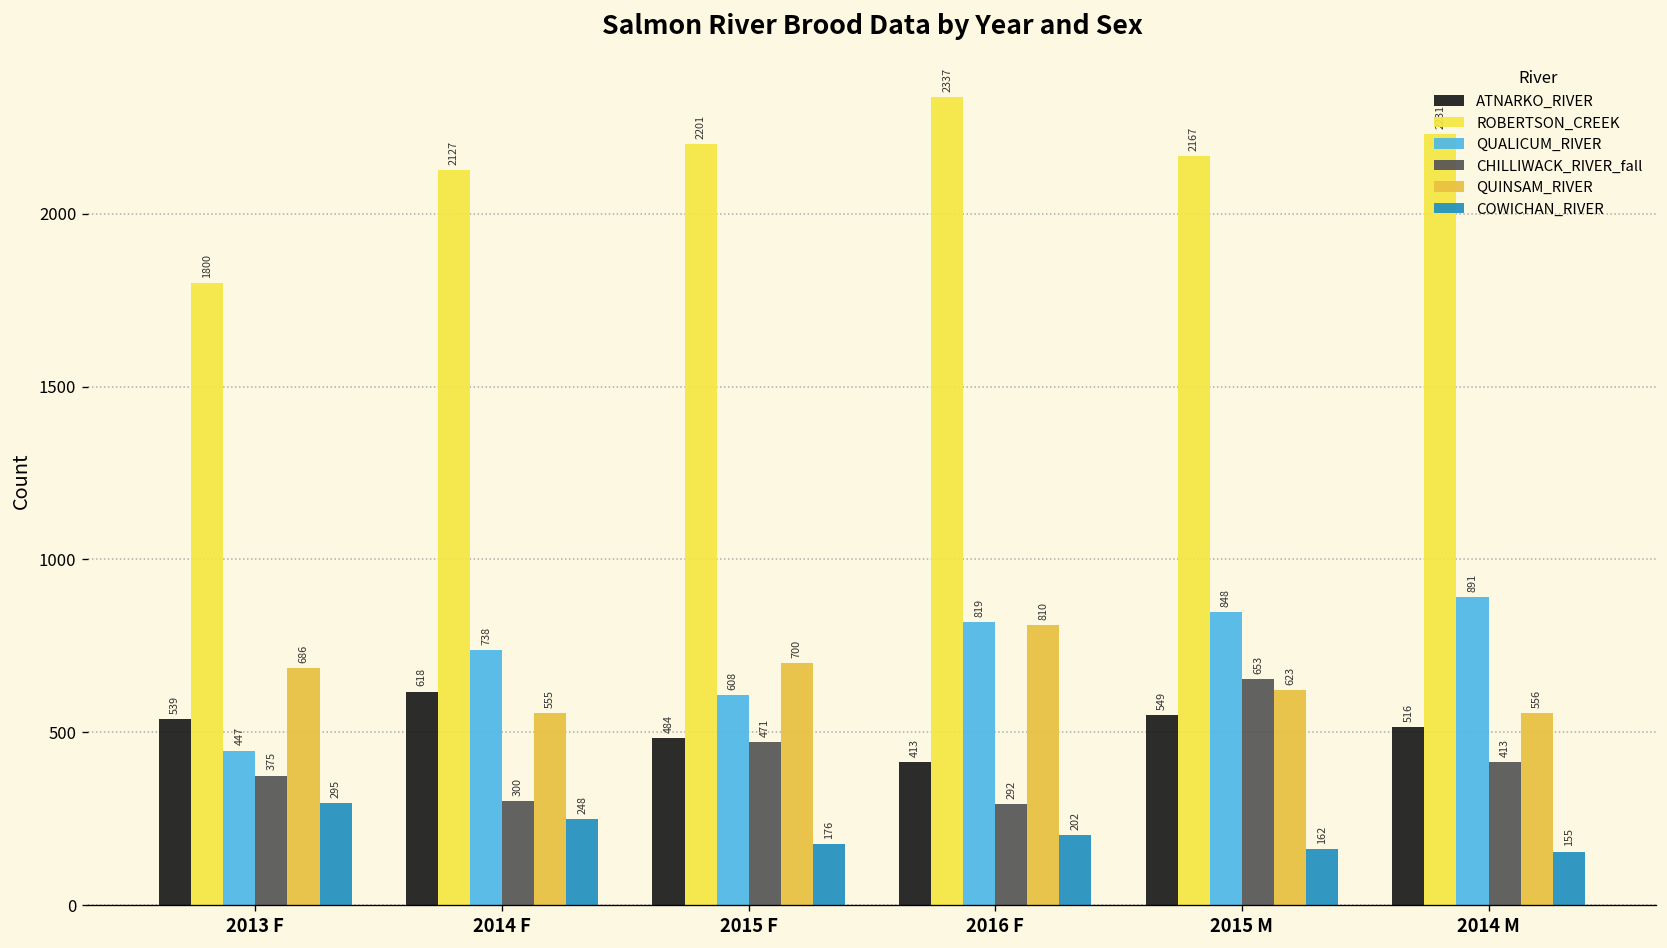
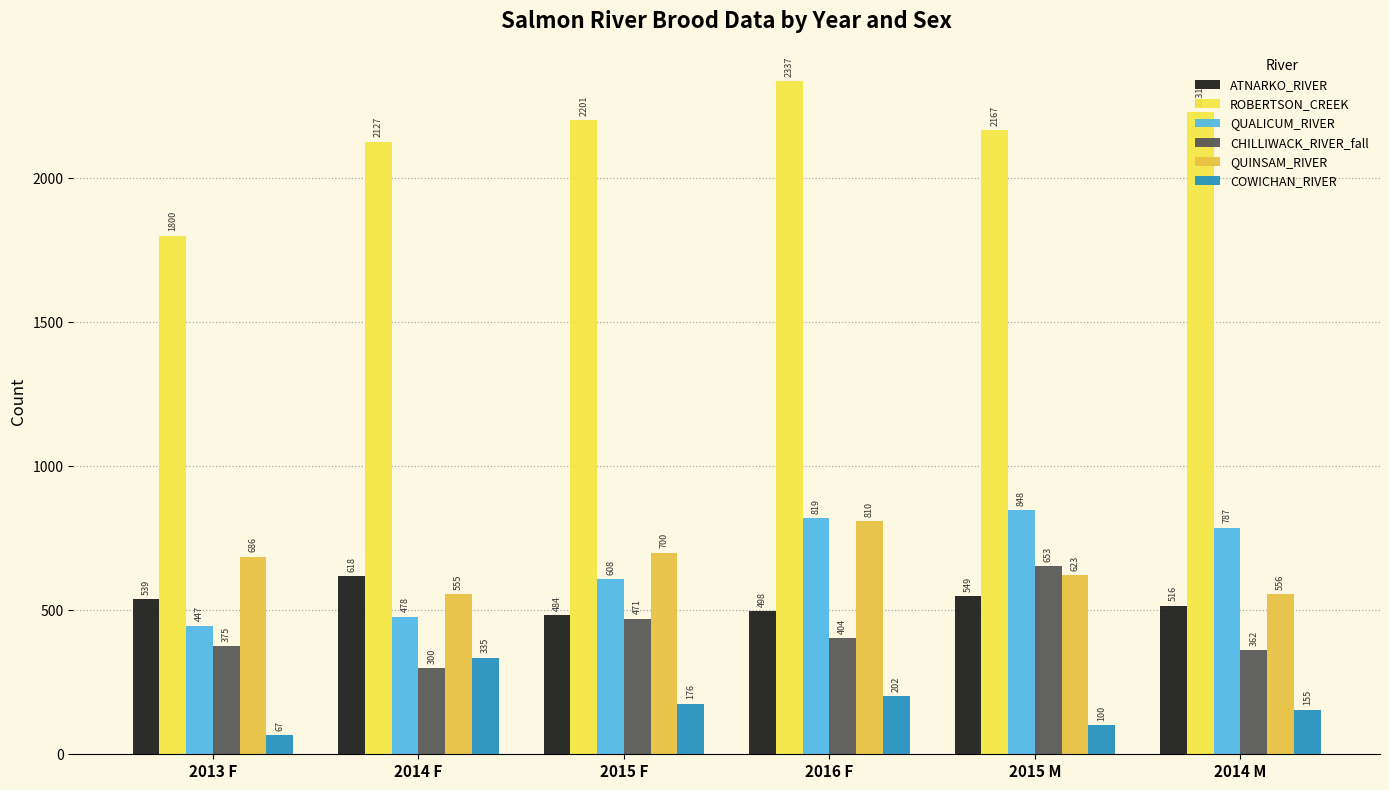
COWICHAN_RIVER, 2013 F: 295 -> 67
QUALICUM_RIVER, 2014 F: 738 -> 478
COWICHAN_RIVER, 2014 F: 248 -> 335
ATNARKO_RIVER, 2016 F: 413 -> 498
CHILLIWACK_RIVER_fall, 2016 F: 292 -> 404
COWICHAN_RIVER, 2015 M: 162 -> 100
QUALICUM_RIVER, 2014 M: 891 -> 787
CHILLIWACK_RIVER_fall, 2014 M: 413 -> 362
